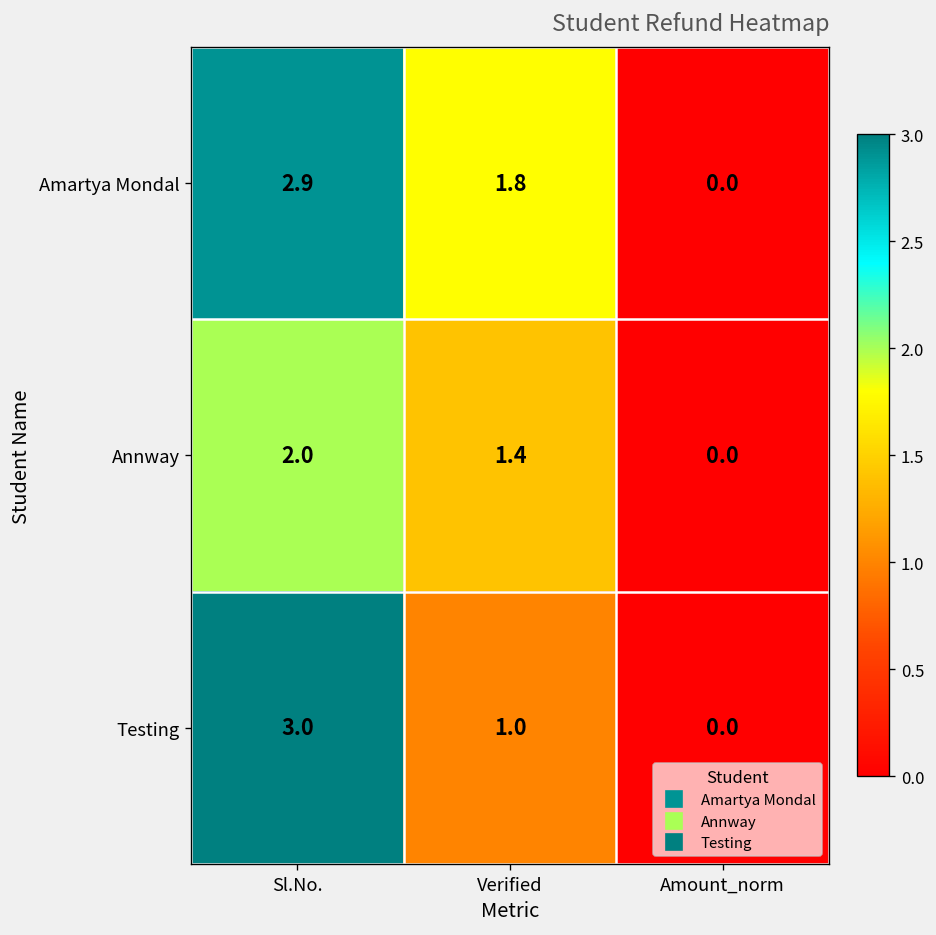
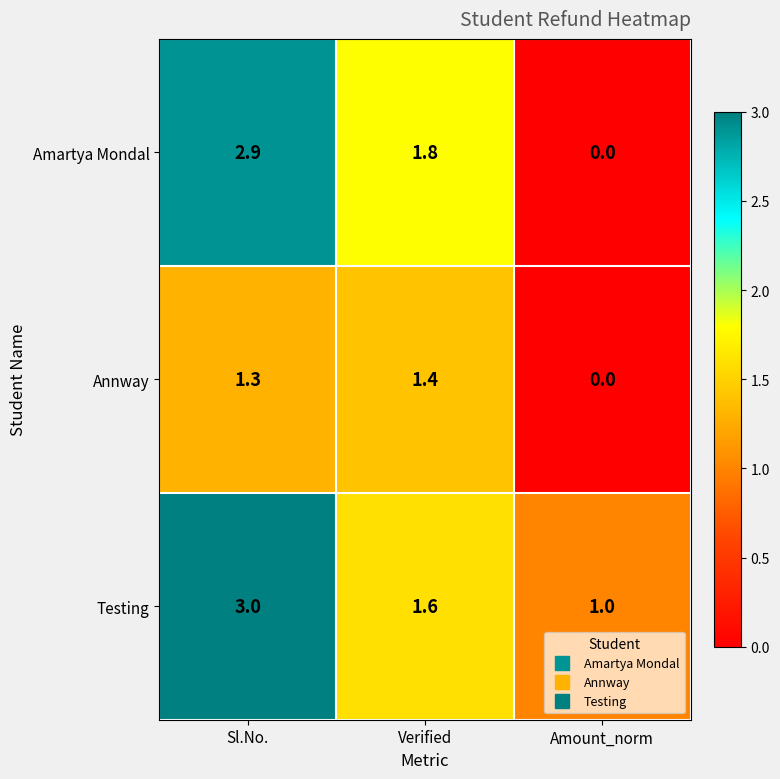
Annway, Sl.No.: 2.0 -> 1.3
Testing, Verified: 1.0 -> 1.6
Testing, Amount_norm: 0.0 -> 1.0
